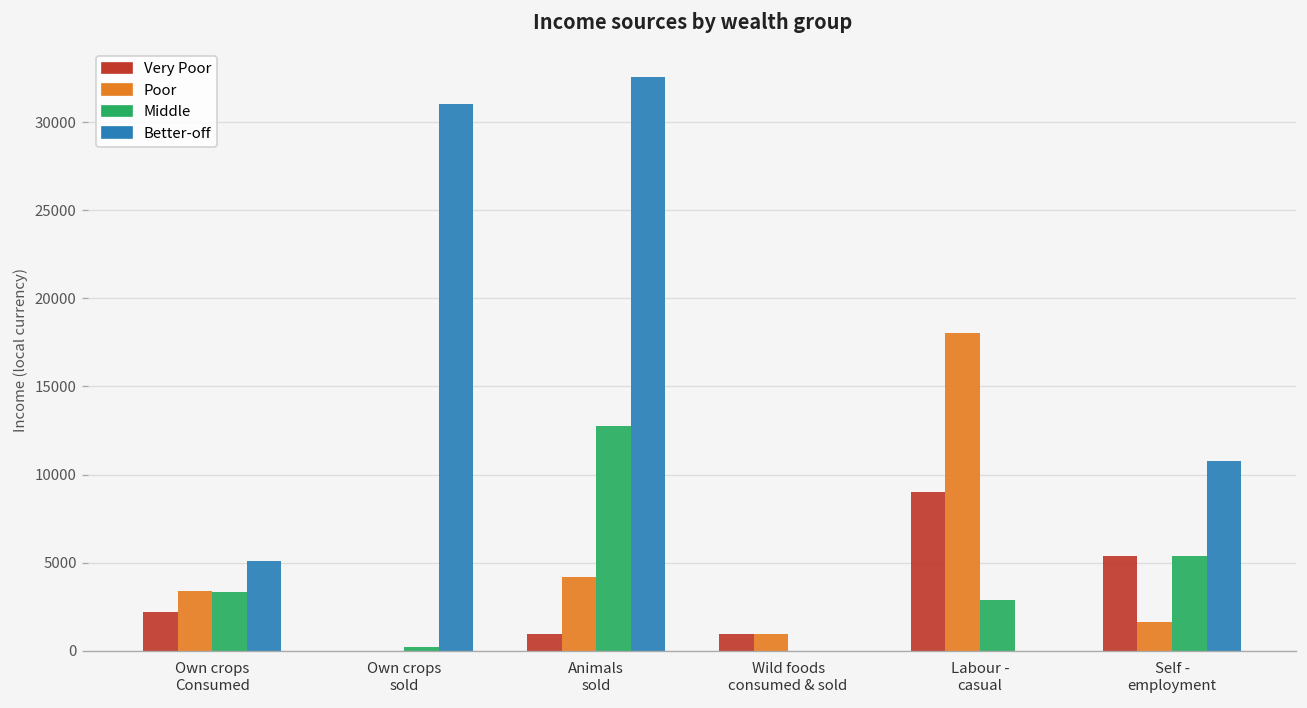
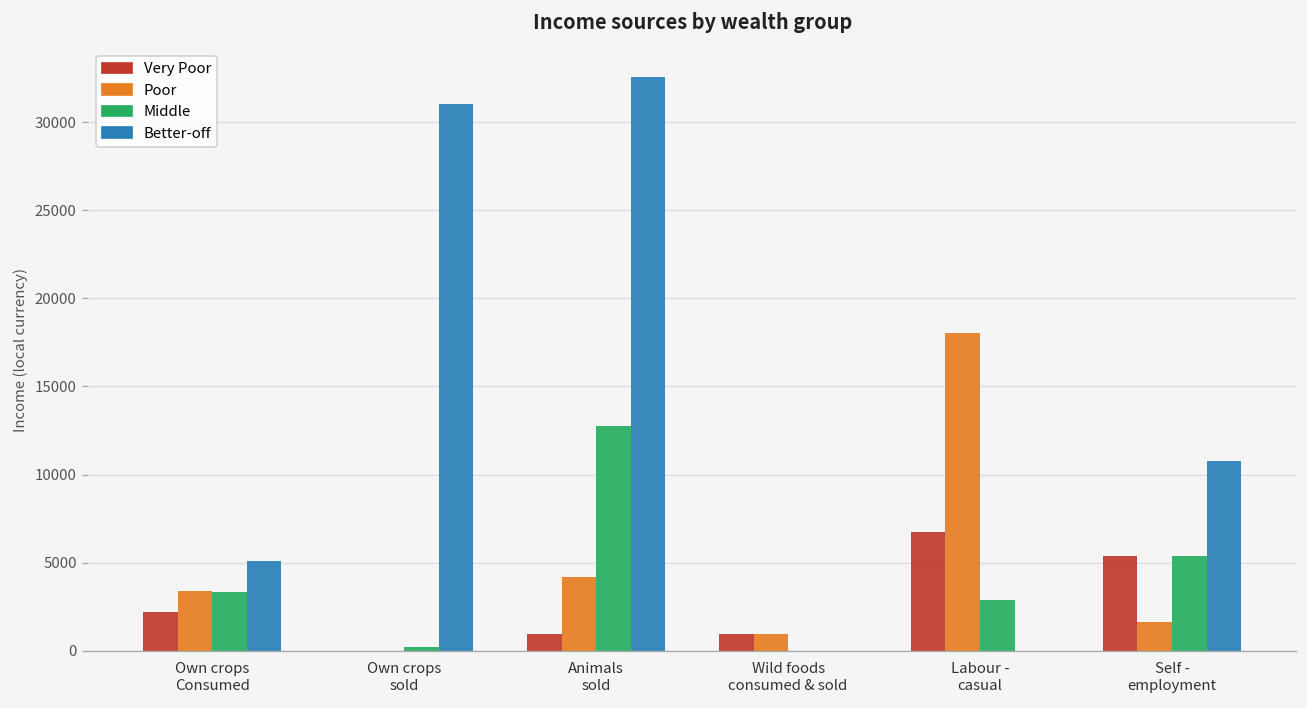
Very Poor, Labour - casual: 9000 -> 6700
